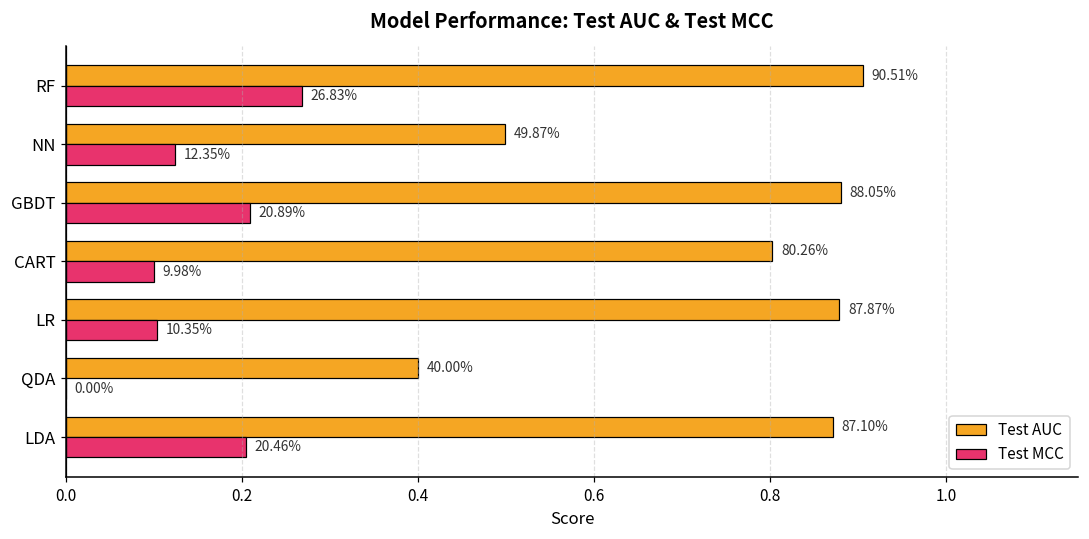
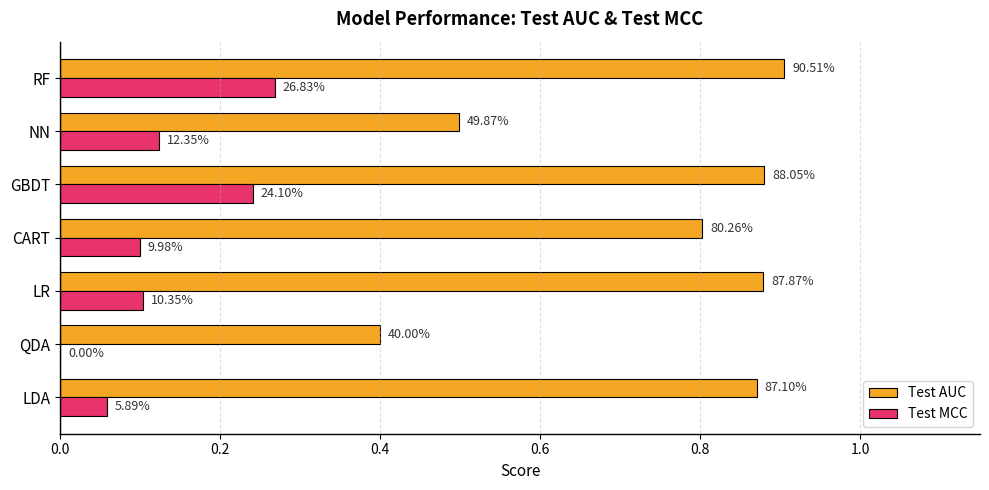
Test MCC, GBDT: 20.89% -> 24.10%
Test MCC, LDA: 20.46% -> 5.89%
